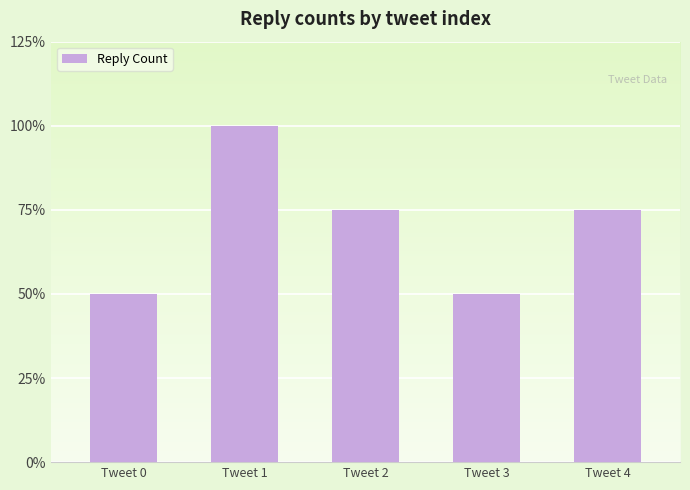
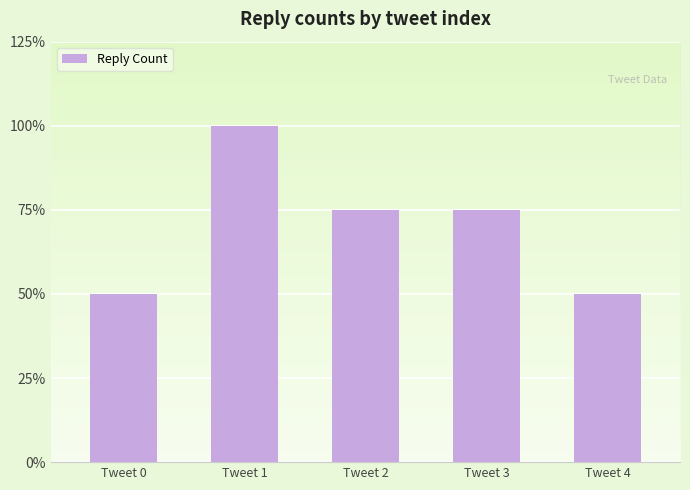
Tweet 3: 50% -> 75%
Tweet 4: 75% -> 50%
